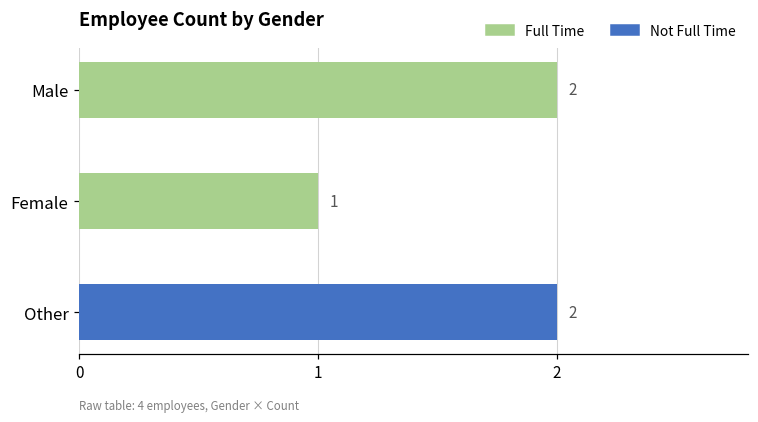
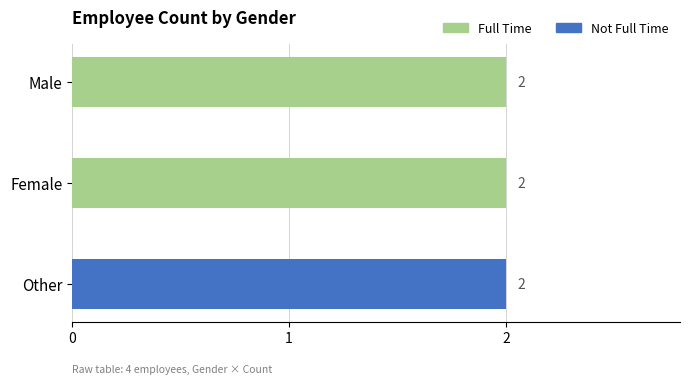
Female: 1 -> 2
